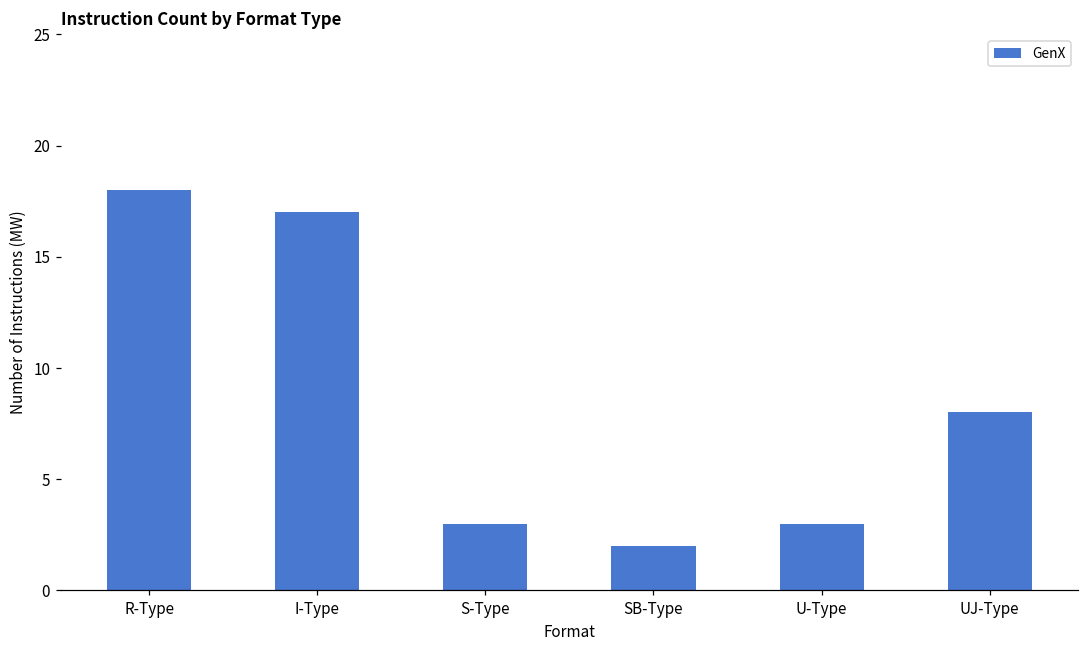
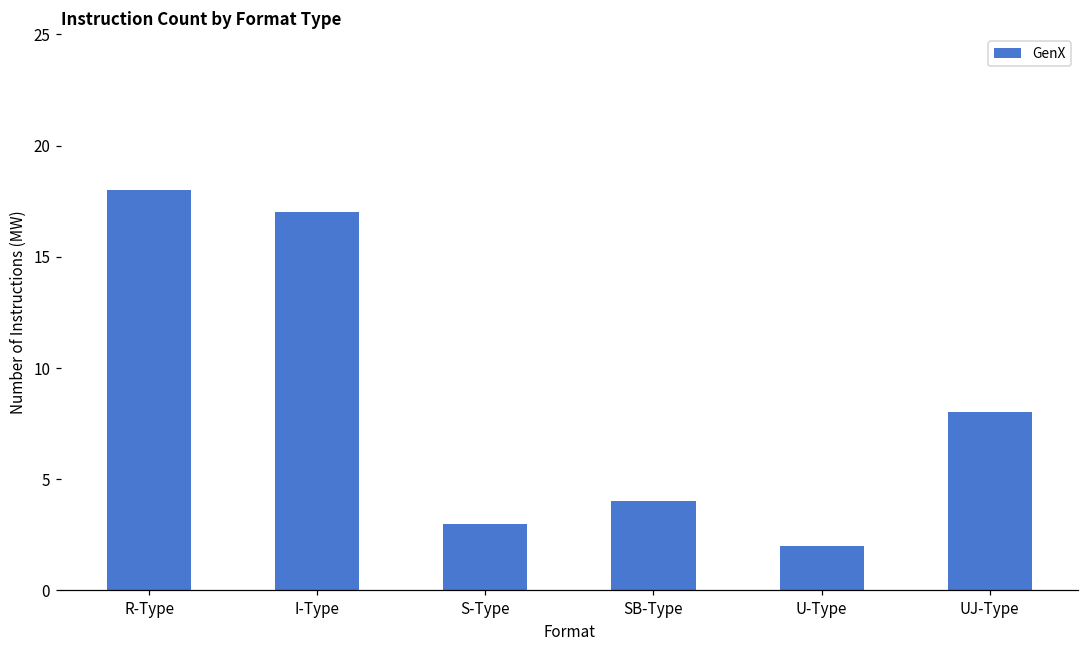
SB-Type: 2 -> 4
U-Type: 3 -> 2
